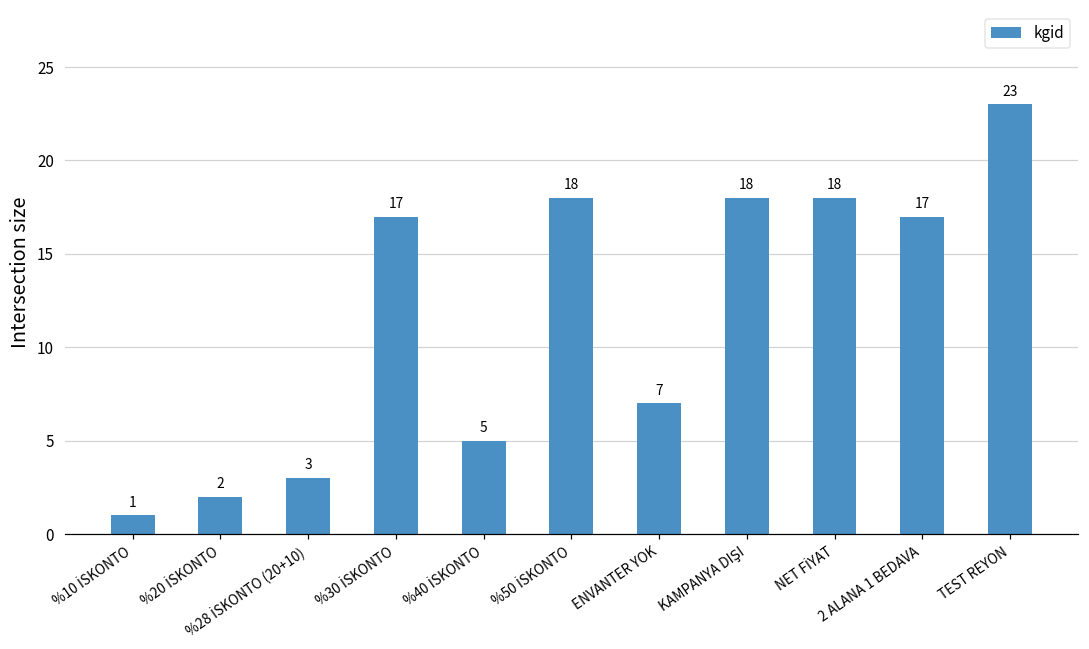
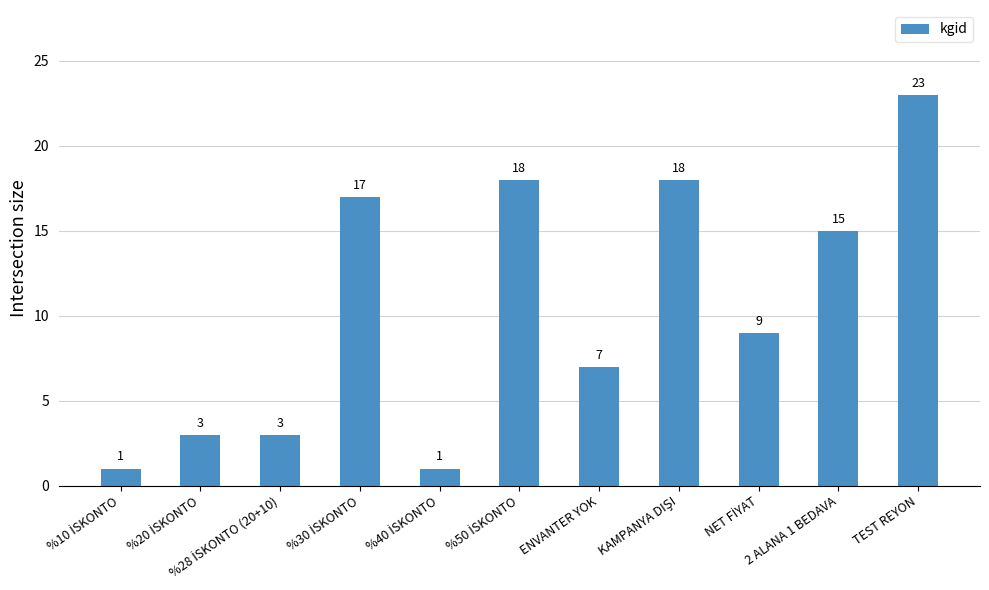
%20 İSKONTO: 2 -> 3
%40 İSKONTO: 5 -> 1
NET FİYAT: 18 -> 9
2 ALANA 1 BEDAVA: 17 -> 15
